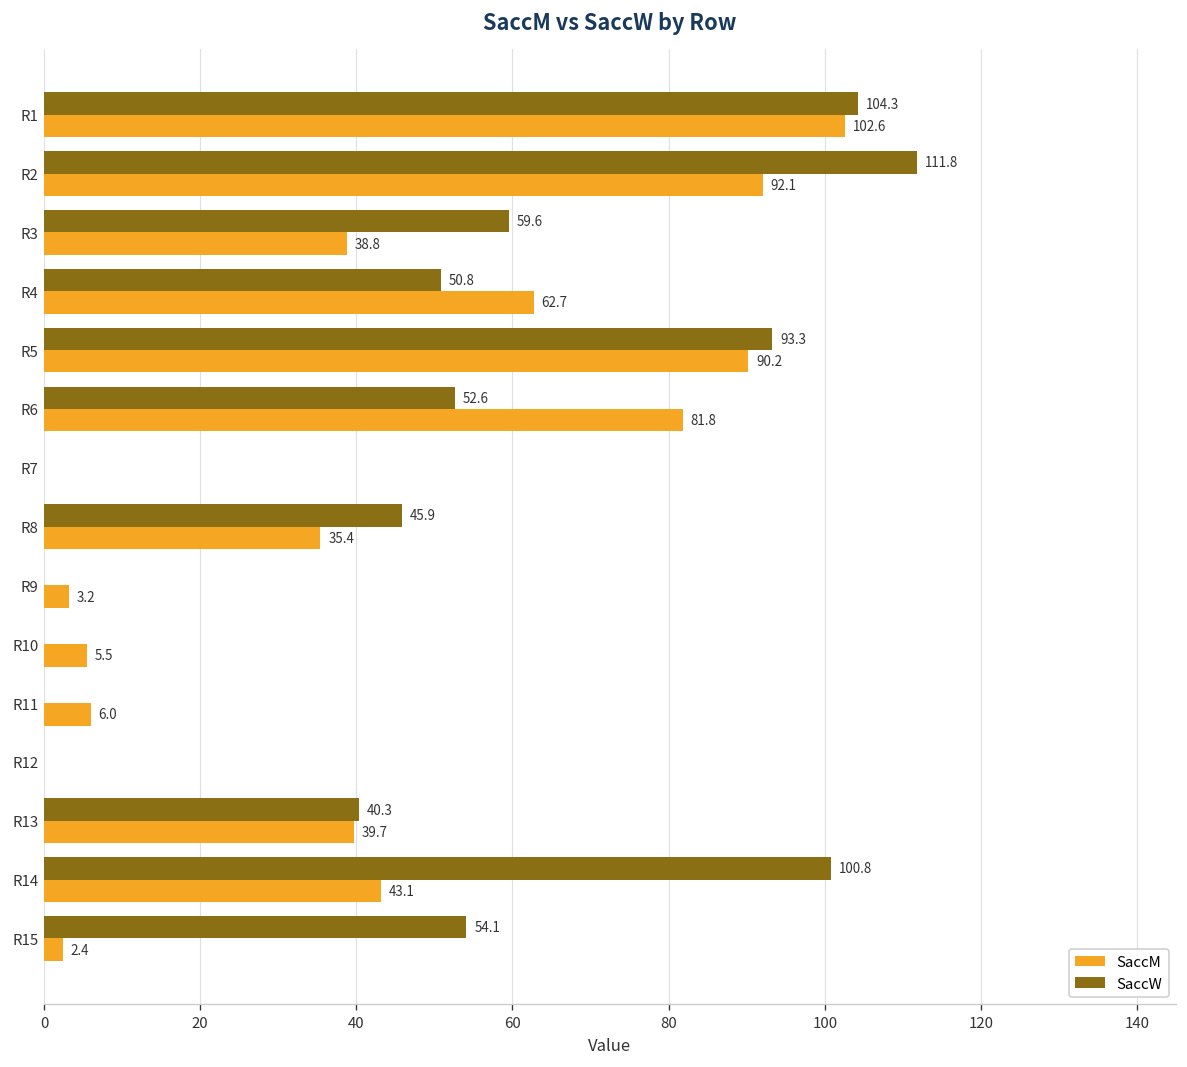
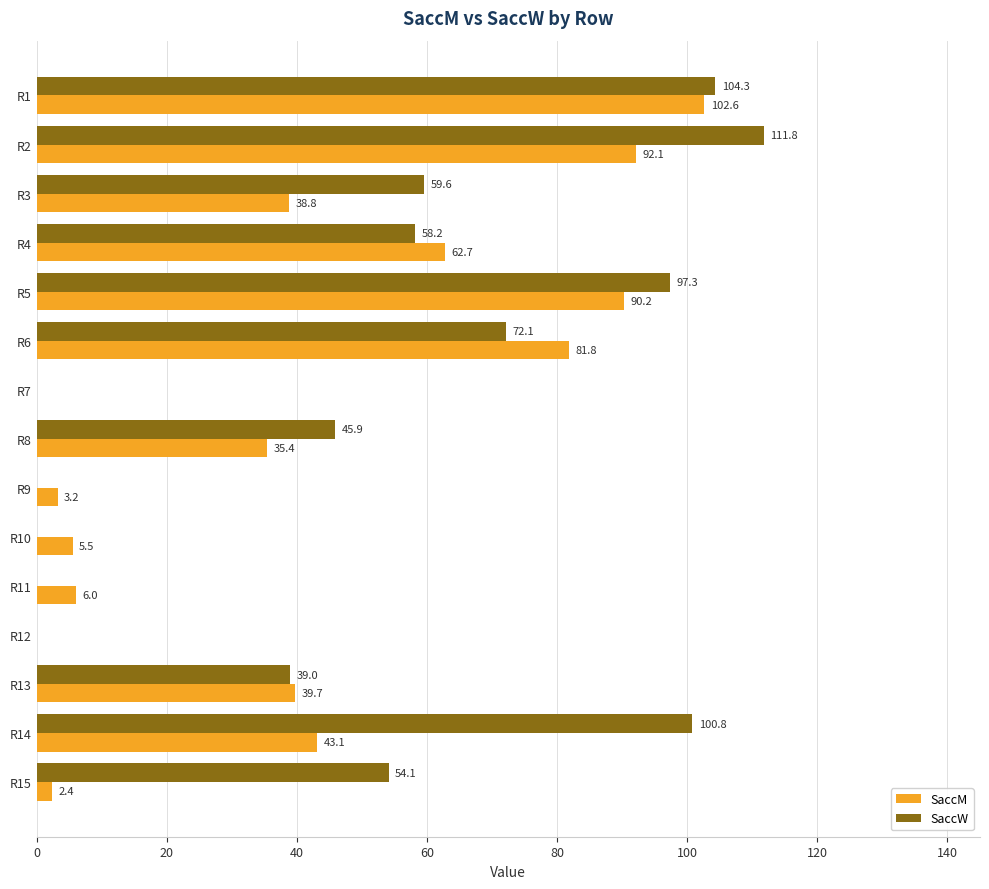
SaccW, R4: 50.8 -> 58.2
SaccW, R5: 93.3 -> 97.3
SaccW, R6: 52.6 -> 72.1
SaccW, R13: 40.3 -> 39.0
